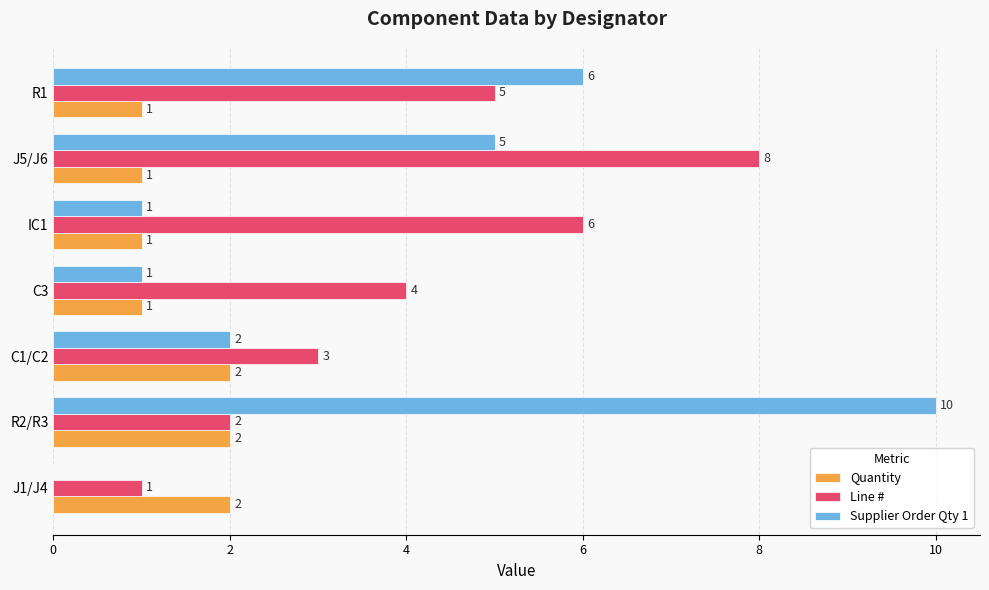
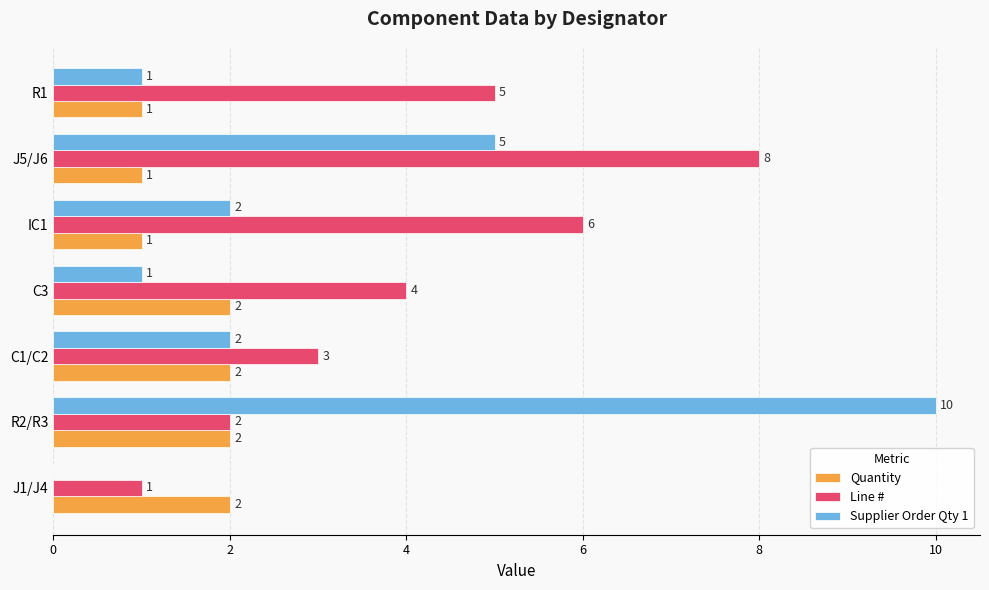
Supplier Order Qty 1, R1: 6 -> 1
Supplier Order Qty 1, IC1: 1 -> 2
Quantity, C3: 1 -> 2
